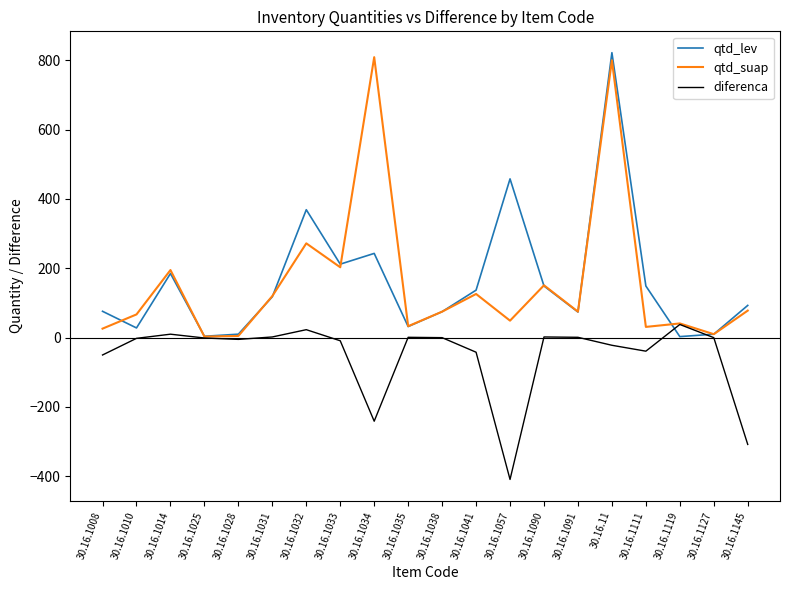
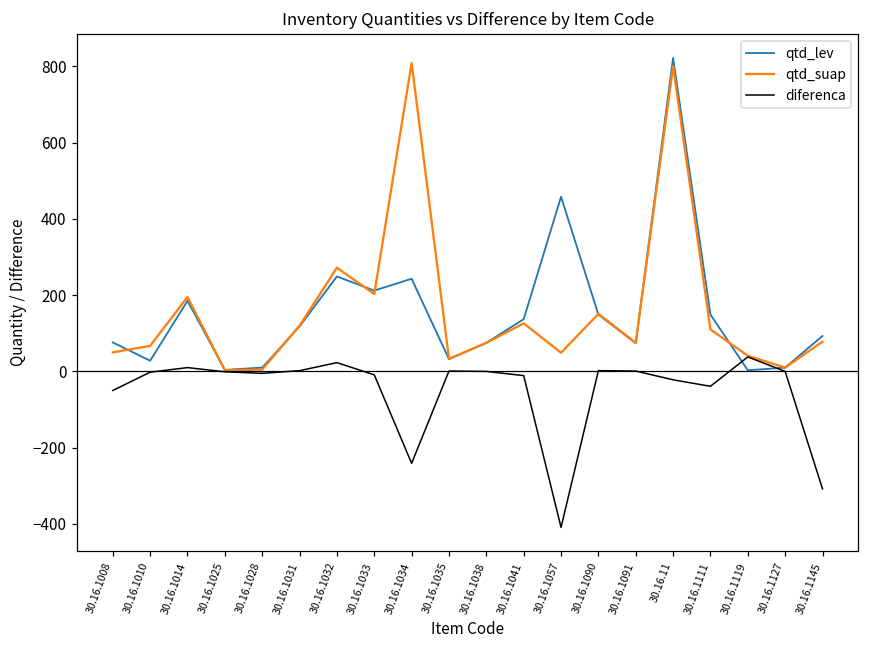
qtd_suap, 30.16.1008: 30 -> 50
qtd_lev, 30.16.1032: 370 -> 250
diferenca, 30.16.1041: -40 -> -10
qtd_suap, 30.16.1111: 30 -> 110
